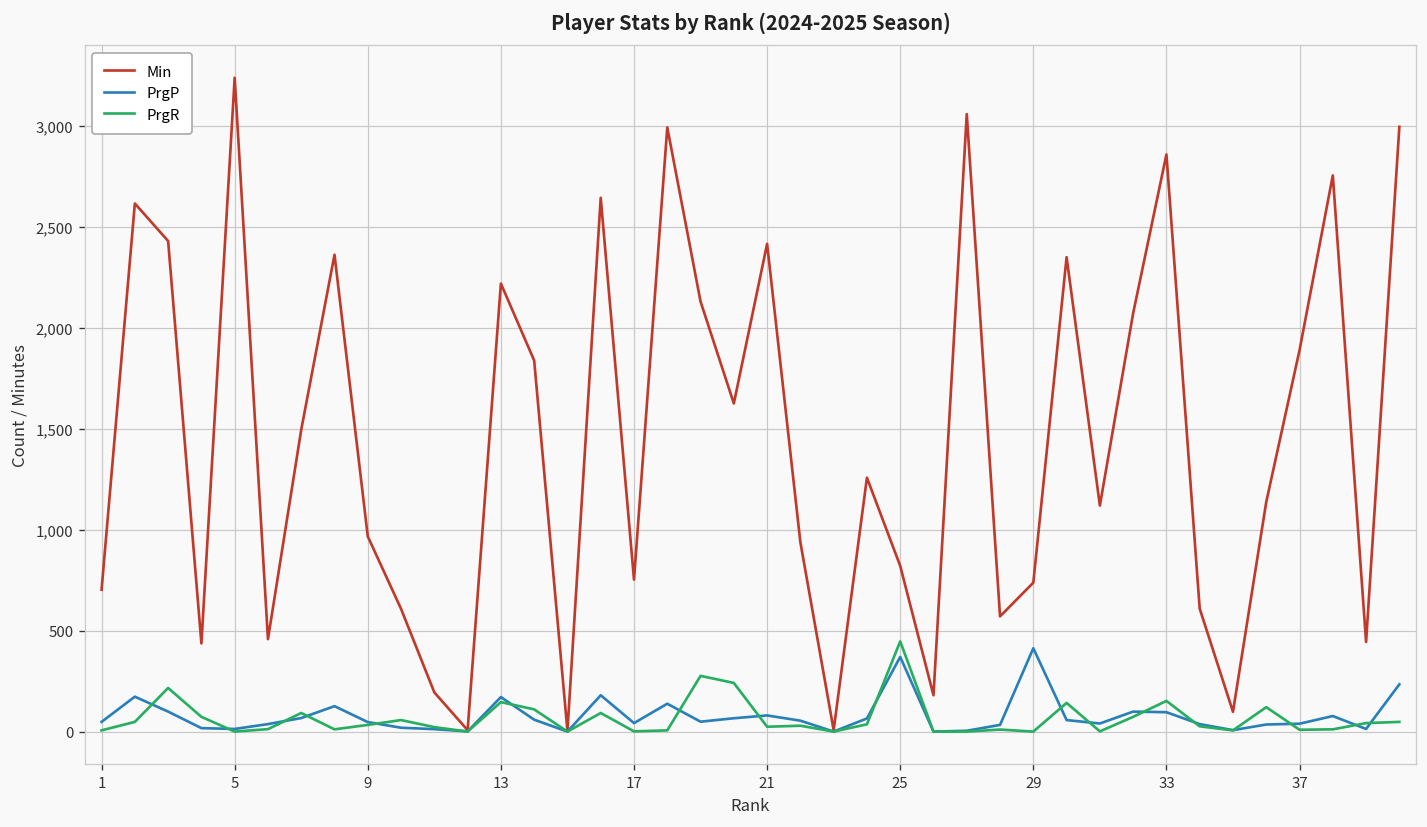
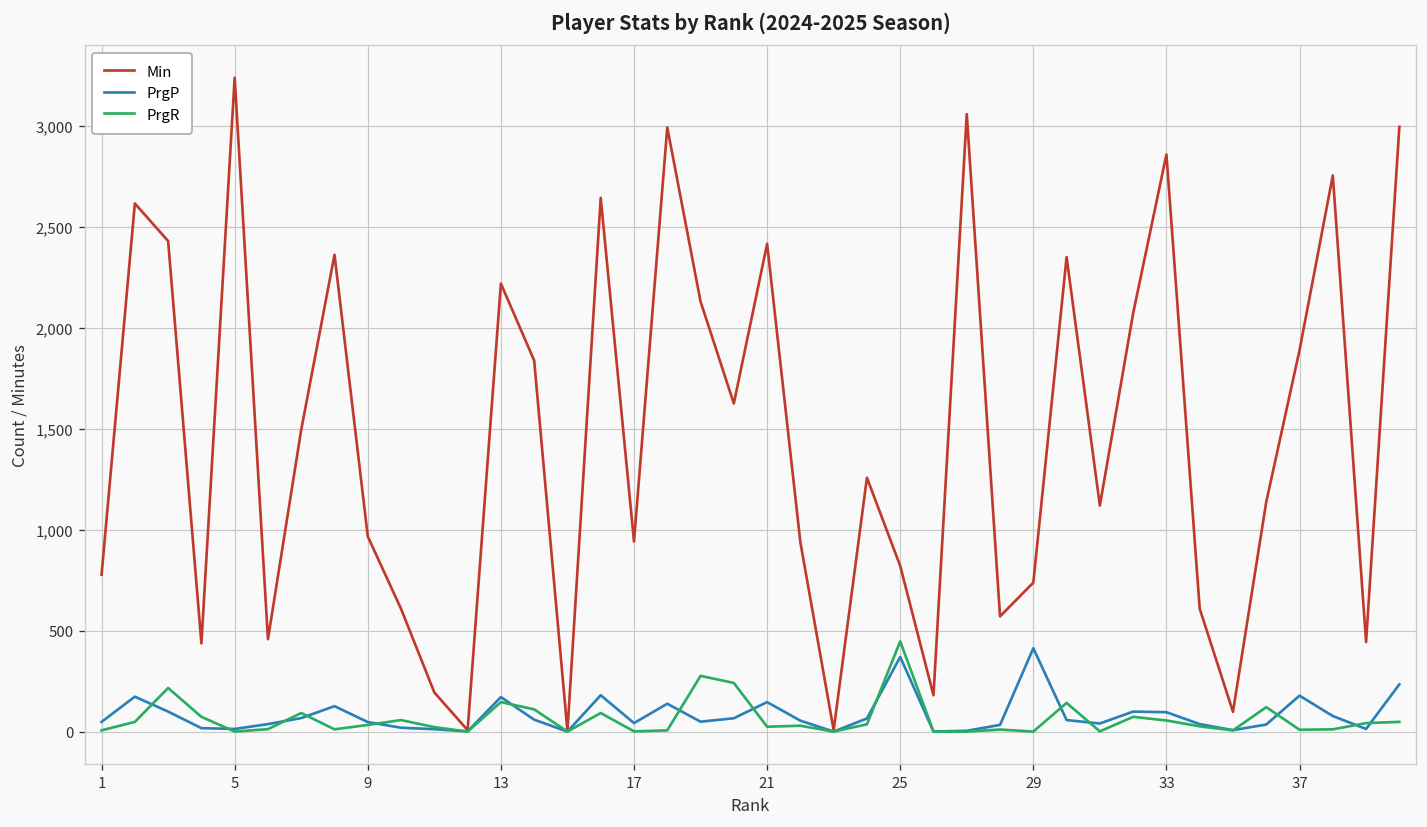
Min, 1: 700 -> 780
Min, 17: 750 -> 940
PrgP, 21: 80 -> 150
PrgR, 33: 150 -> 60
PrgP, 37: 40 -> 180
